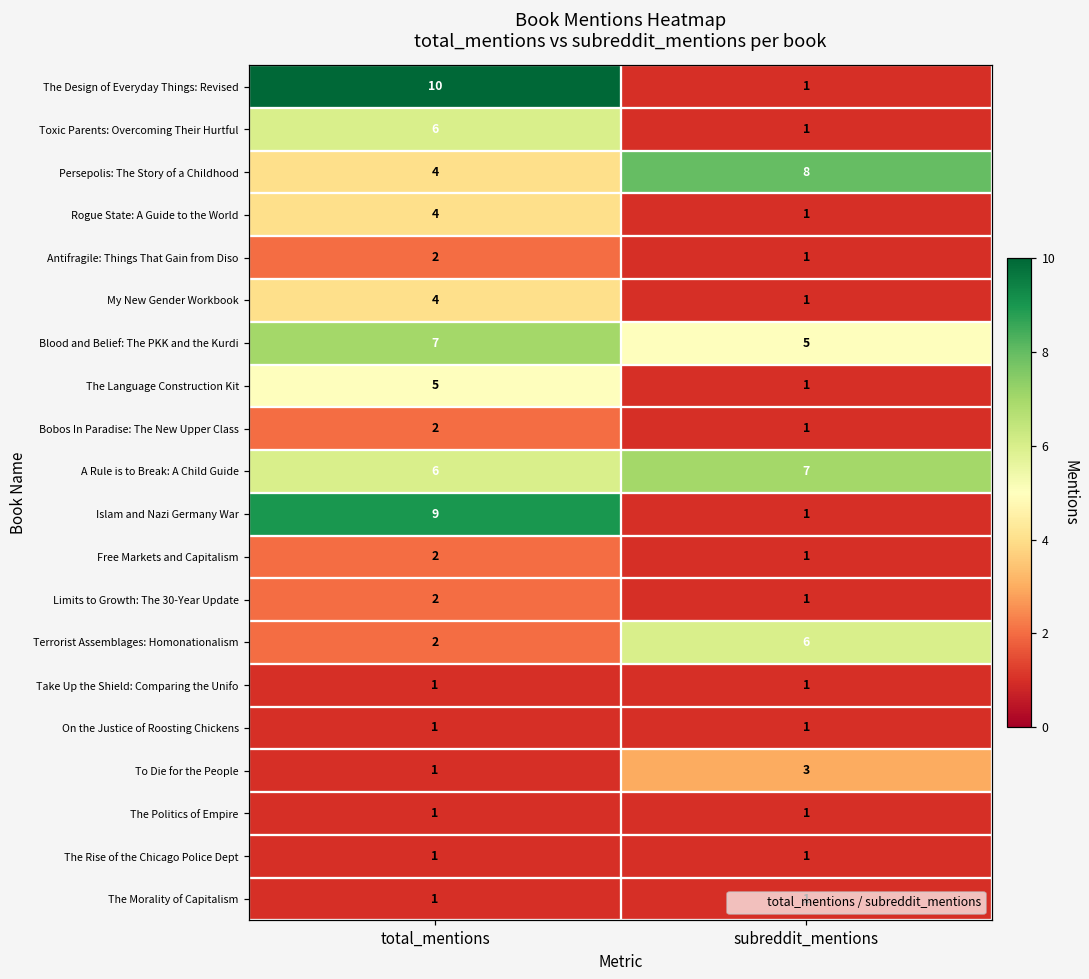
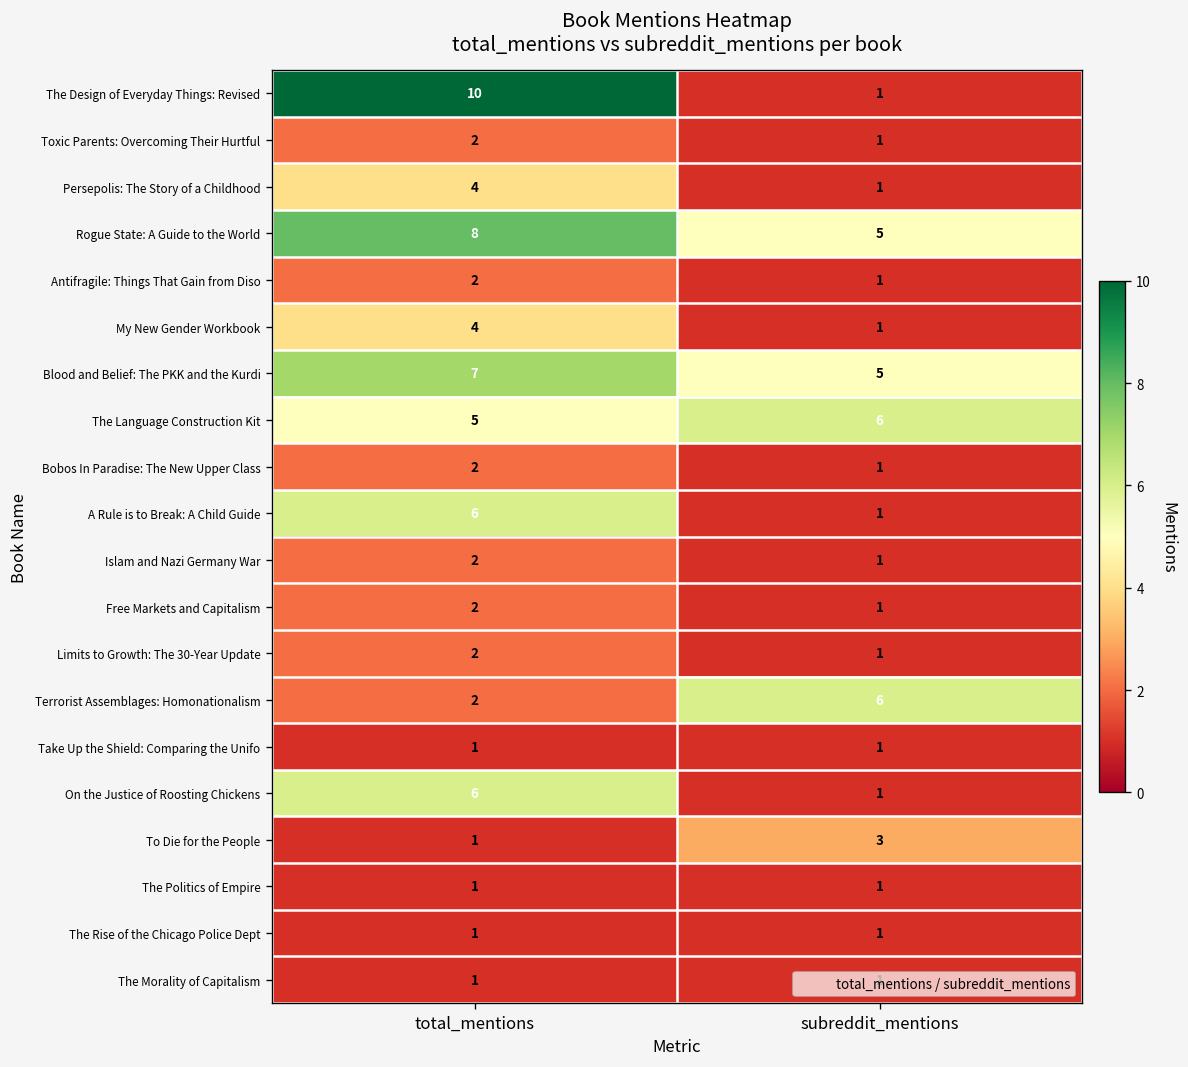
Toxic Parents: Overcoming Their Hurtful, total_mentions: 6 -> 2
Persepolis: The Story of a Childhood, subreddit_mentions: 8 -> 1
Rogue State: A Guide to the World, total_mentions: 4 -> 8
Rogue State: A Guide to the World, subreddit_mentions: 1 -> 5
The Language Construction Kit, subreddit_mentions: 1 -> 6
A Rule is to Break: A Child Guide, subreddit_mentions: 7 -> 1
Islam and Nazi Germany War, total_mentions: 9 -> 2
On the Justice of Roosting Chickens, total_mentions: 1 -> 6
